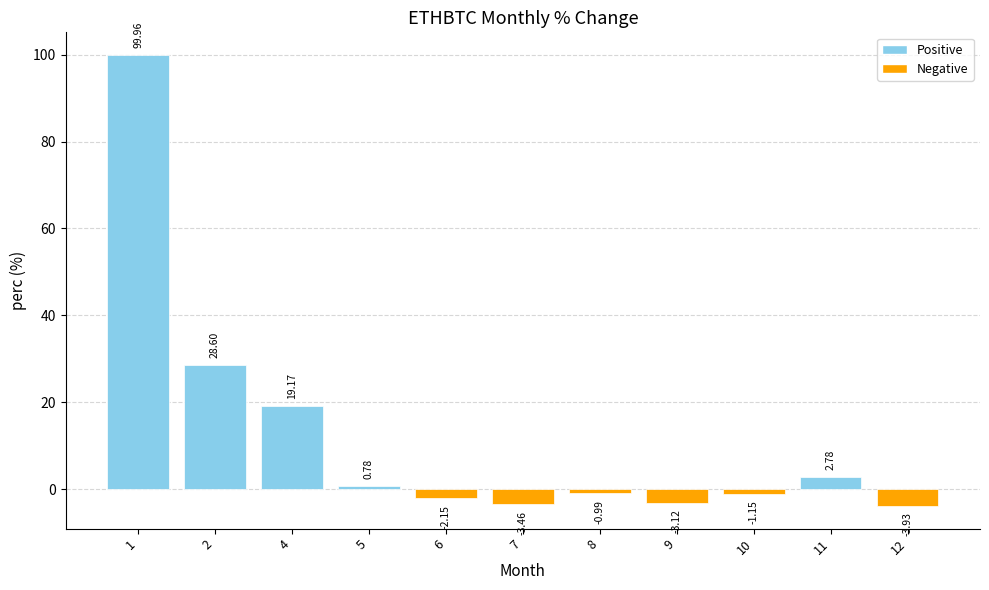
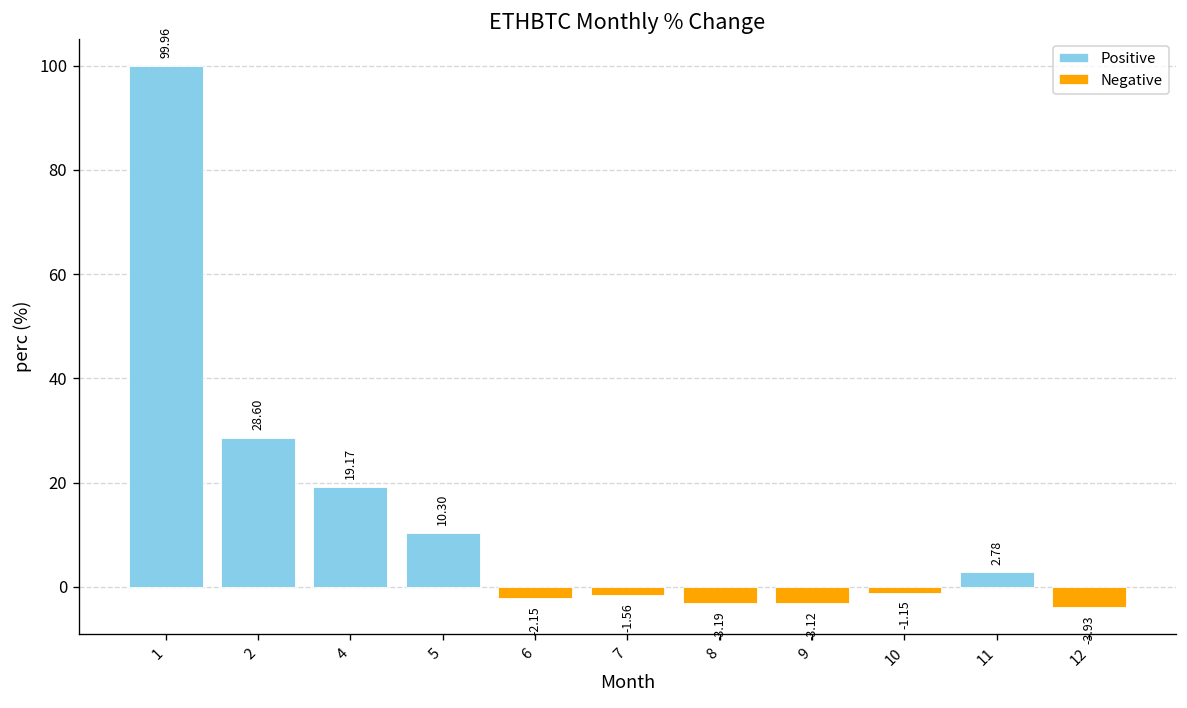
5: 0.78 -> 10.30
7: -3.46 -> -1.56
8: -0.99 -> -3.19
